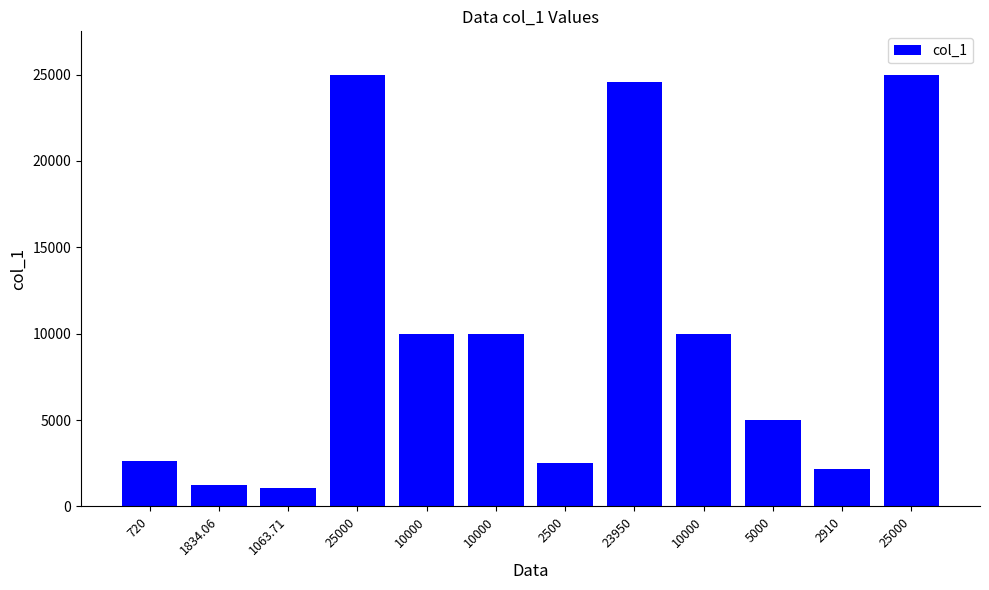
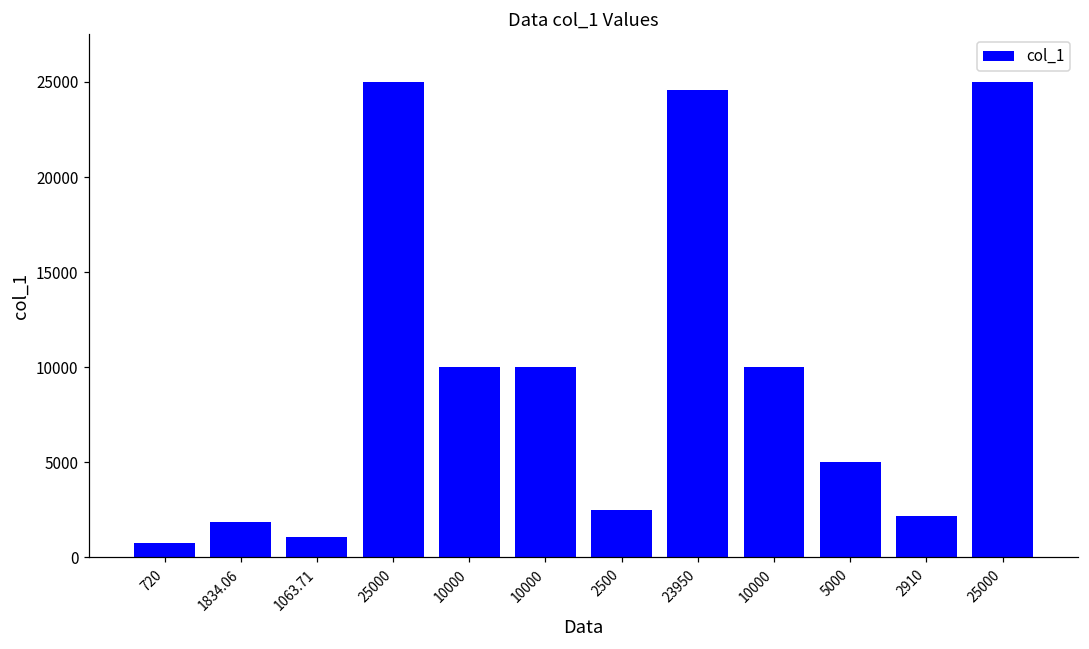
720: 2600 -> 700
1834.06: 1200 -> 1800
